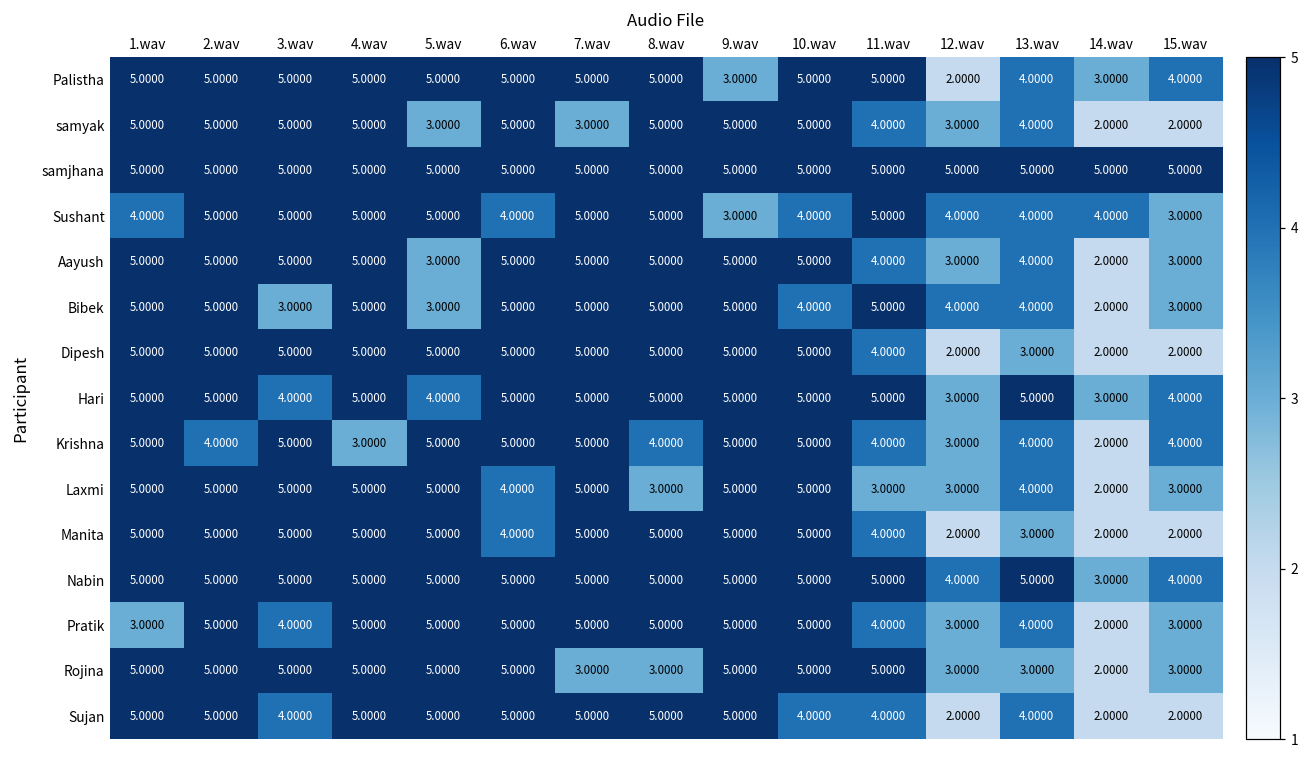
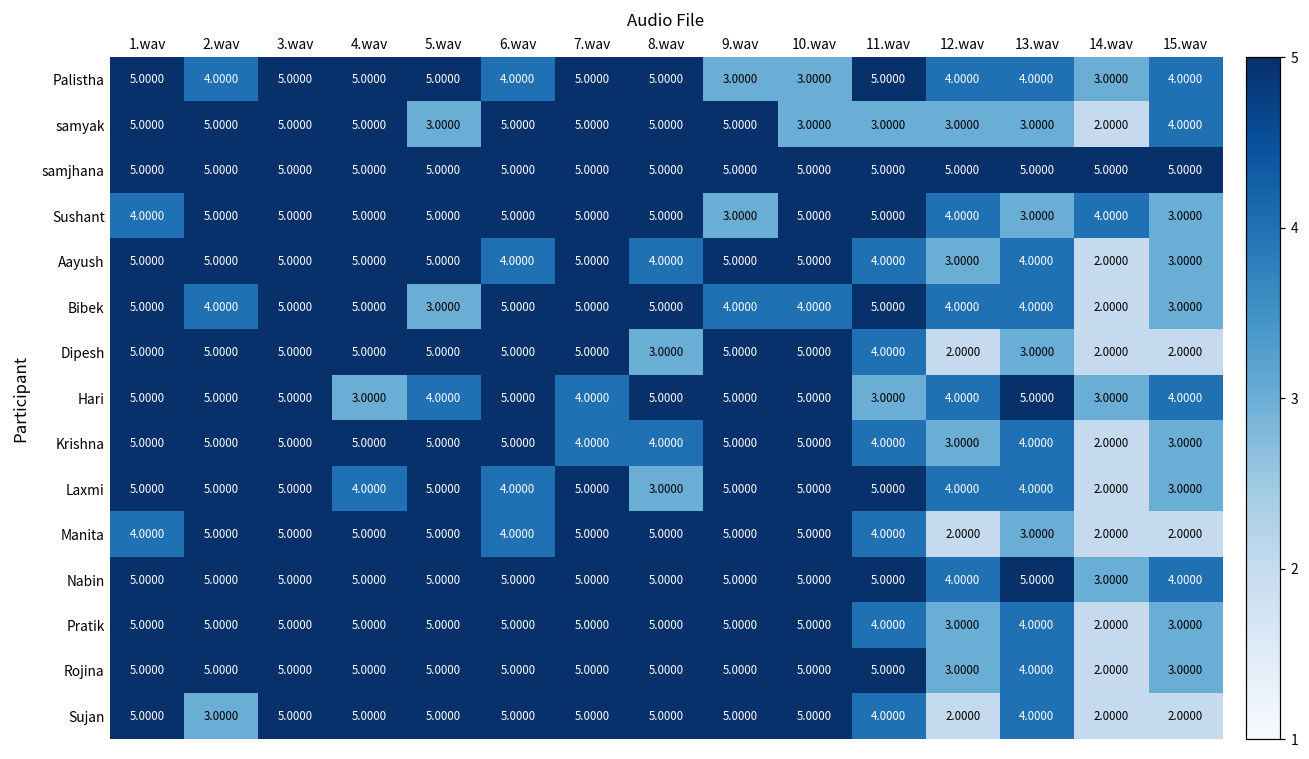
Palistha, 2.wav: 5.0000 -> 4.0000
Palistha, 6.wav: 5.0000 -> 4.0000
Palistha, 10.wav: 5.0000 -> 3.0000
Palistha, 12.wav: 2.0000 -> 4.0000
samyak, 7.wav: 3.0000 -> 5.0000
samyak, 10.wav: 5.0000 -> 3.0000
samyak, 11.wav: 4.0000 -> 3.0000
samyak, 13.wav: 4.0000 -> 3.0000
samyak, 15.wav: 2.0000 -> 4.0000
Sushant, 6.wav: 4.0000 -> 5.0000
Sushant, 10.wav: 4.0000 -> 5.0000
Sushant, 13.wav: 4.0000 -> 3.0000
Aayush, 5.wav: 3.0000 -> 5.0000
Aayush, 6.wav: 5.0000 -> 4.0000
Aayush, 8.wav: 5.0000 -> 4.0000
Bibek, 2.wav: 5.0000 -> 4.0000
Bibek, 3.wav: 3.0000 -> 5.0000
Bibek, 9.wav: 5.0000 -> 4.0000
Dipesh, 8.wav: 5.0000 -> 3.0000
Hari, 3.wav: 4.0000 -> 5.0000
Hari, 4.wav: 5.0000 -> 3.0000
Hari, 7.wav: 5.0000 -> 4.0000
Hari, 11.wav: 5.0000 -> 3.0000
Hari, 12.wav: 3.0000 -> 4.0000
Krishna, 2.wav: 4.0000 -> 5.0000
Krishna, 4.wav: 3.0000 -> 5.0000
Krishna, 7.wav: 5.0000 -> 4.0000
Krishna, 15.wav: 4.0000 -> 3.0000
Laxmi, 4.wav: 5.0000 -> 4.0000
Laxmi, 11.wav: 3.0000 -> 5.0000
Laxmi, 12.wav: 3.0000 -> 4.0000
Manita, 1.wav: 5.0000 -> 4.0000
Pratik, 1.wav: 3.0000 -> 5.0000
Pratik, 3.wav: 4.0000 -> 5.0000
Rojina, 7.wav: 3.0000 -> 5.0000
Rojina, 8.wav: 3.0000 -> 5.0000
Rojina, 13.wav: 3.0000 -> 4.0000
Sujan, 2.wav: 5.0000 -> 3.0000
Sujan, 3.wav: 4.0000 -> 5.0000
Sujan, 10.wav: 4.0000 -> 5.0000
